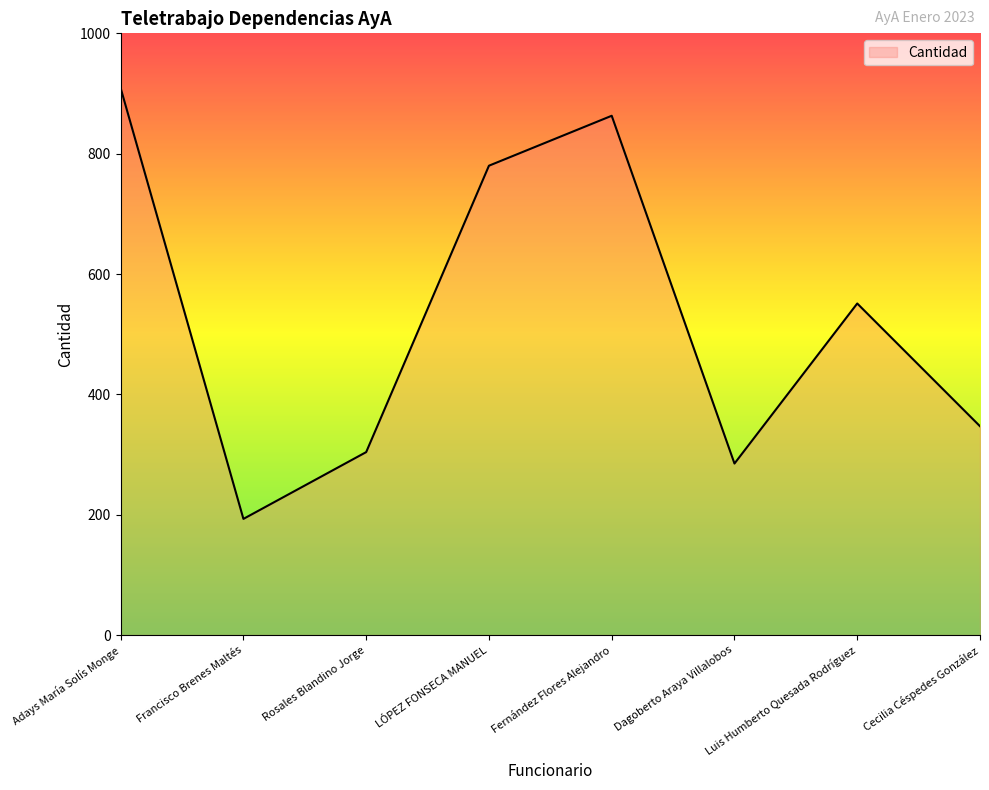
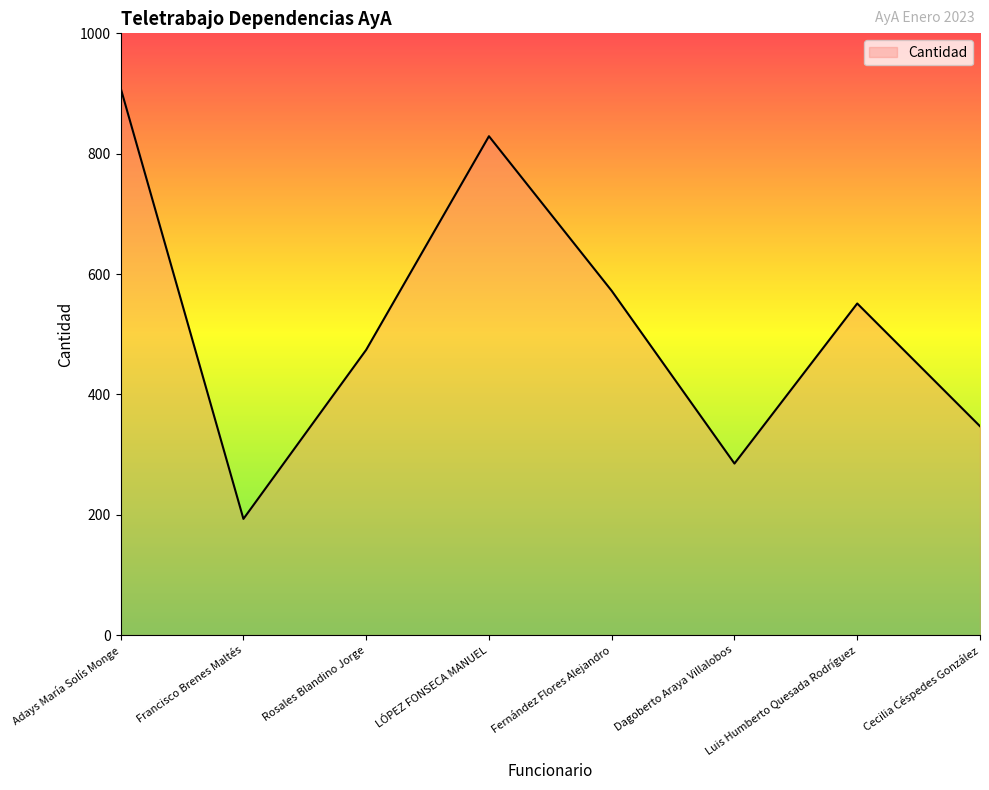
Rosales Blandino Jorge: 300 -> 470
LÓPEZ FONSECA MANUEL: 780 -> 830
Fernández Flores Alejandro: 860 -> 570
